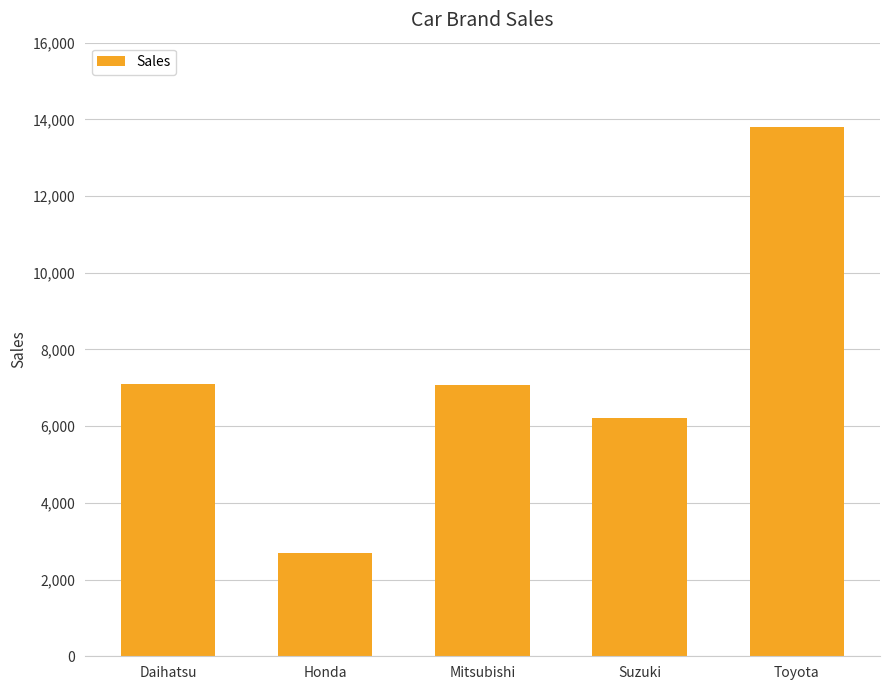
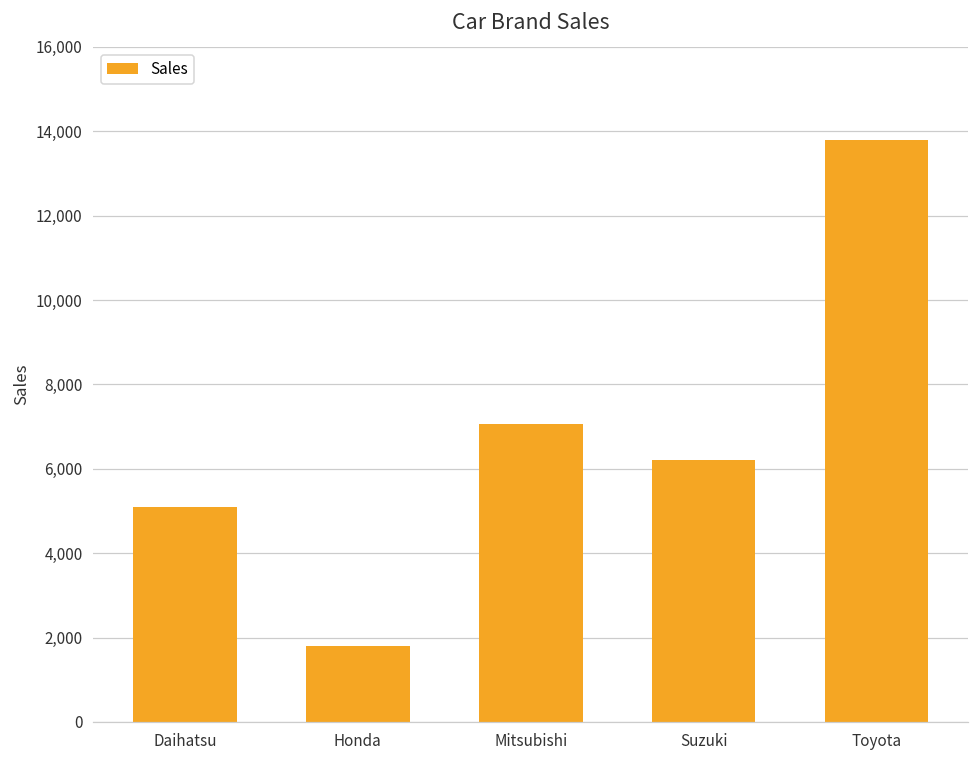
Daihatsu: 7,100 -> 5,100
Honda: 2,700 -> 1,800
